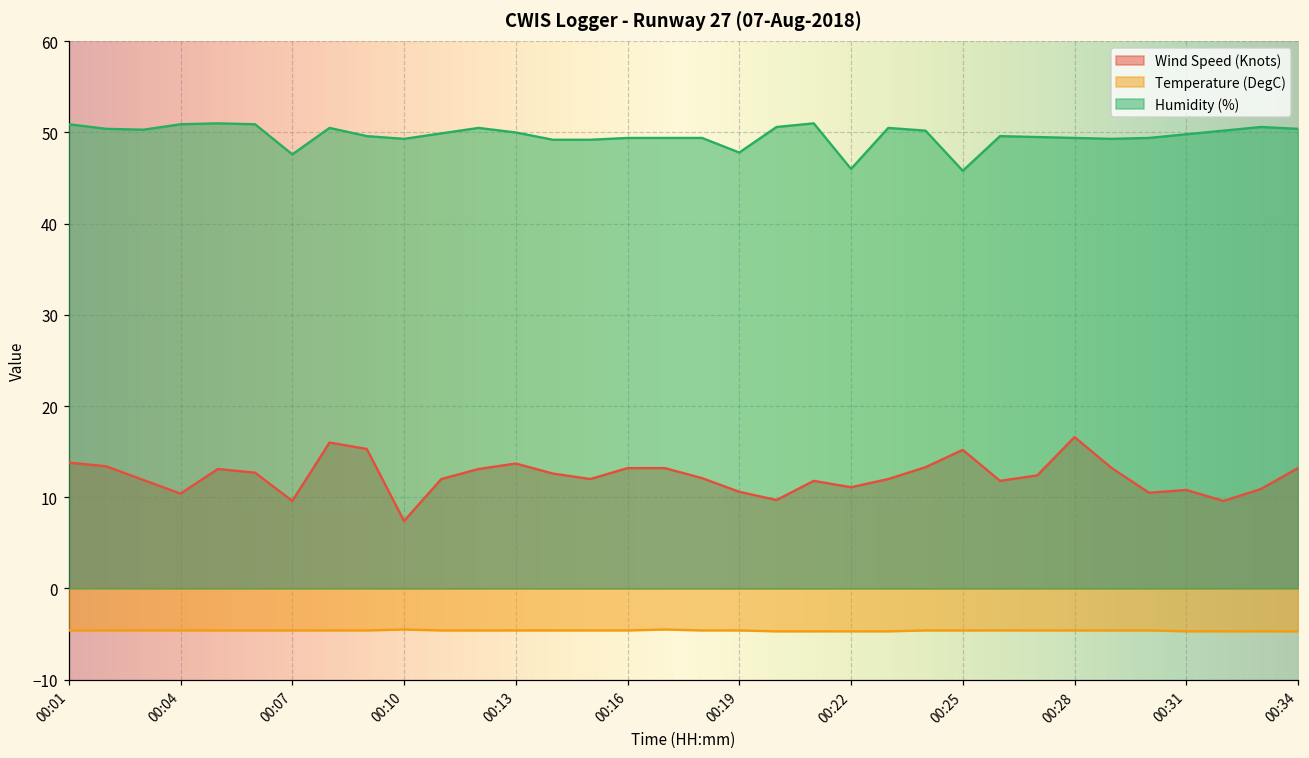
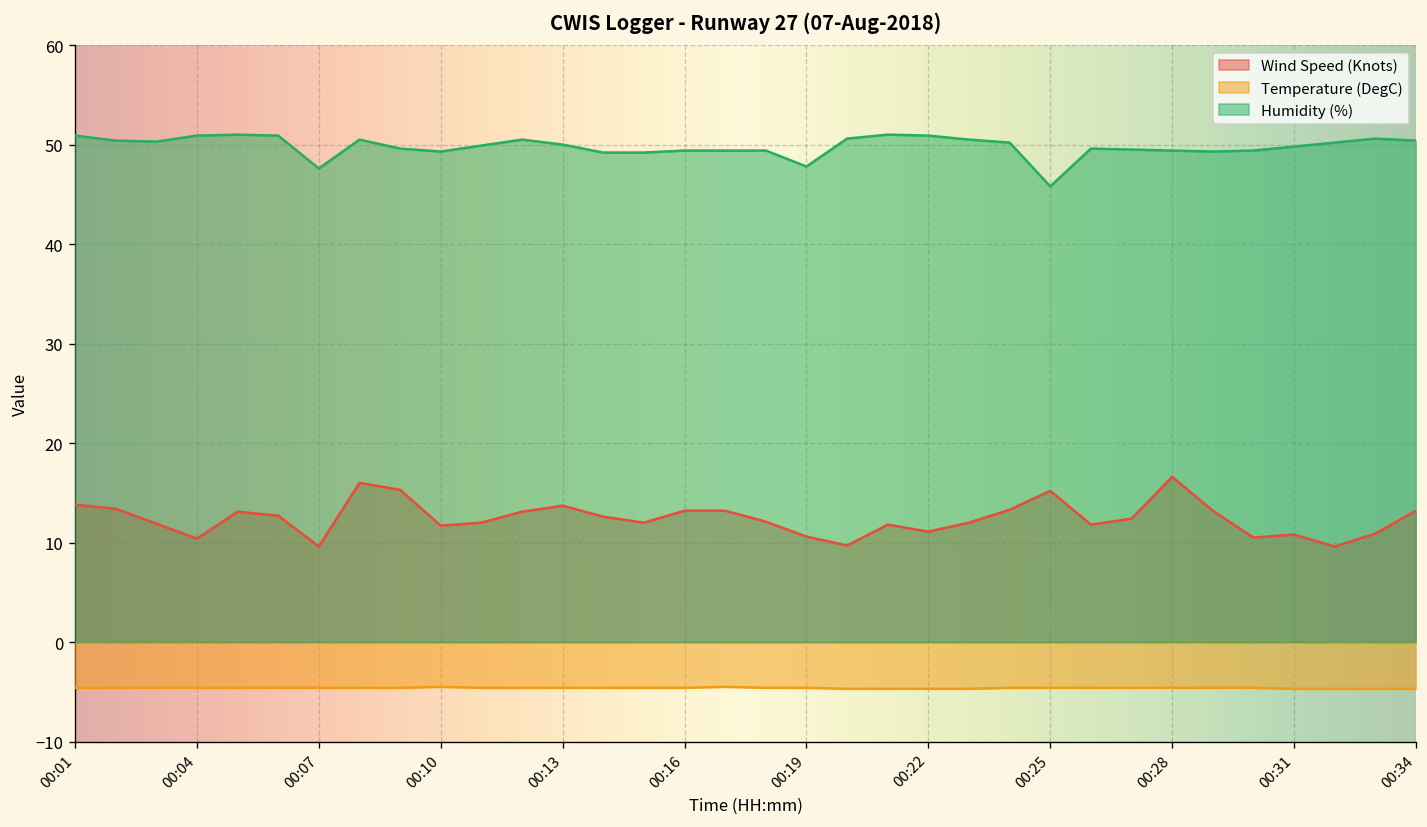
Wind Speed (Knots), 00:10: 7 -> 12
Humidity (%), 00:22: 46 -> 51
